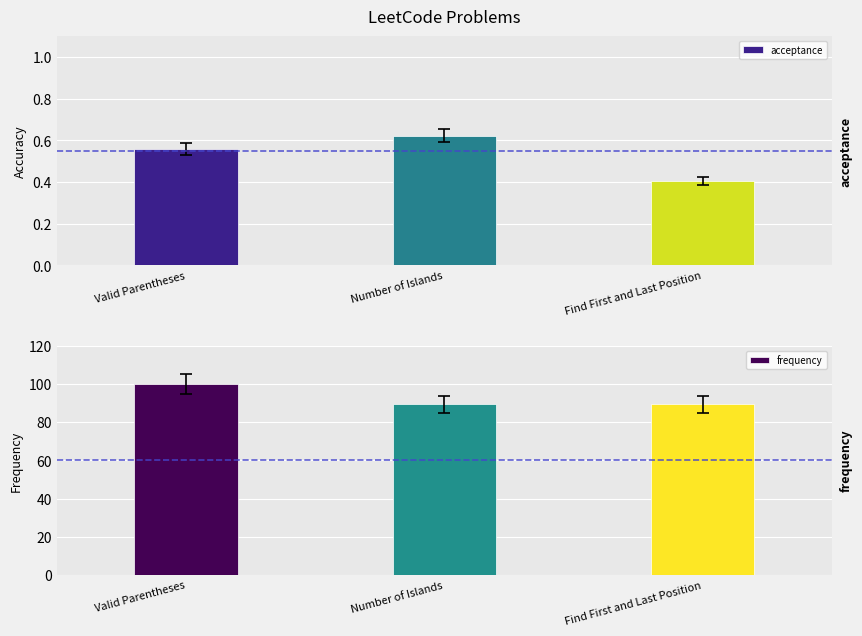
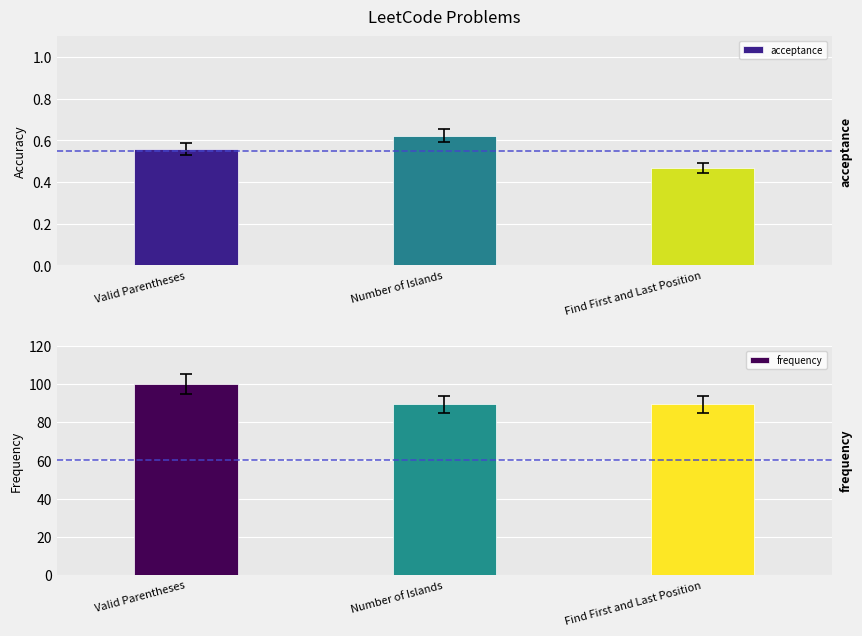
LeetCode Problems, acceptance, Find First and Last Position: 0.40 -> 0.47
